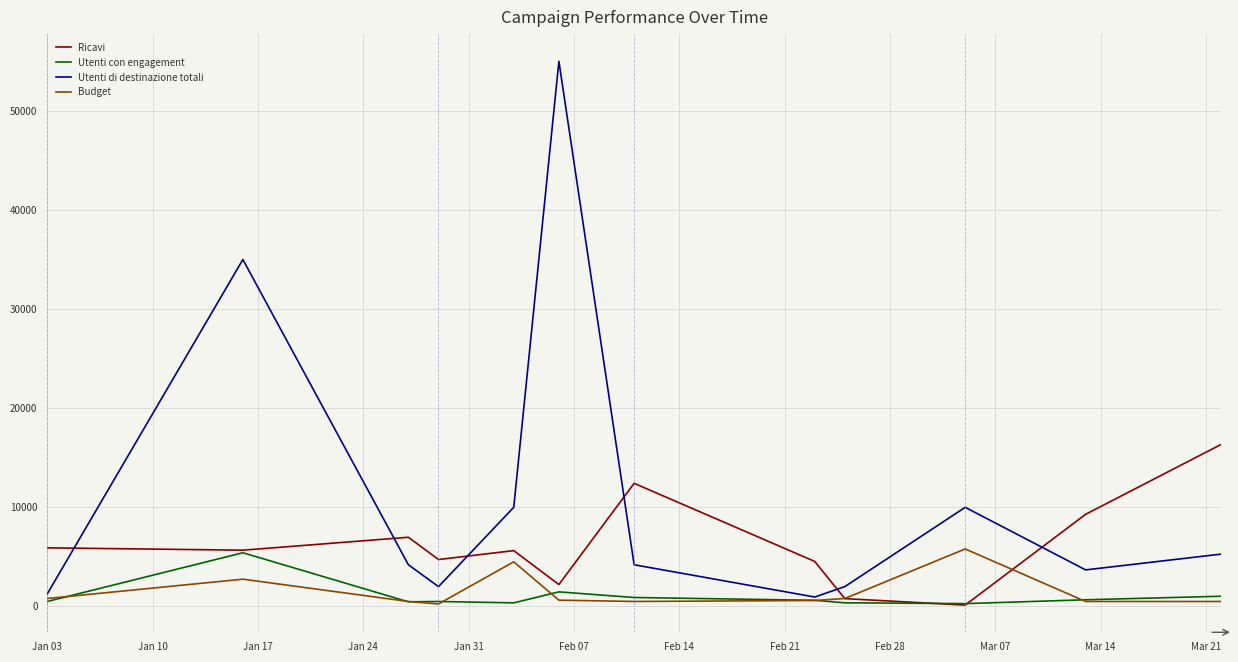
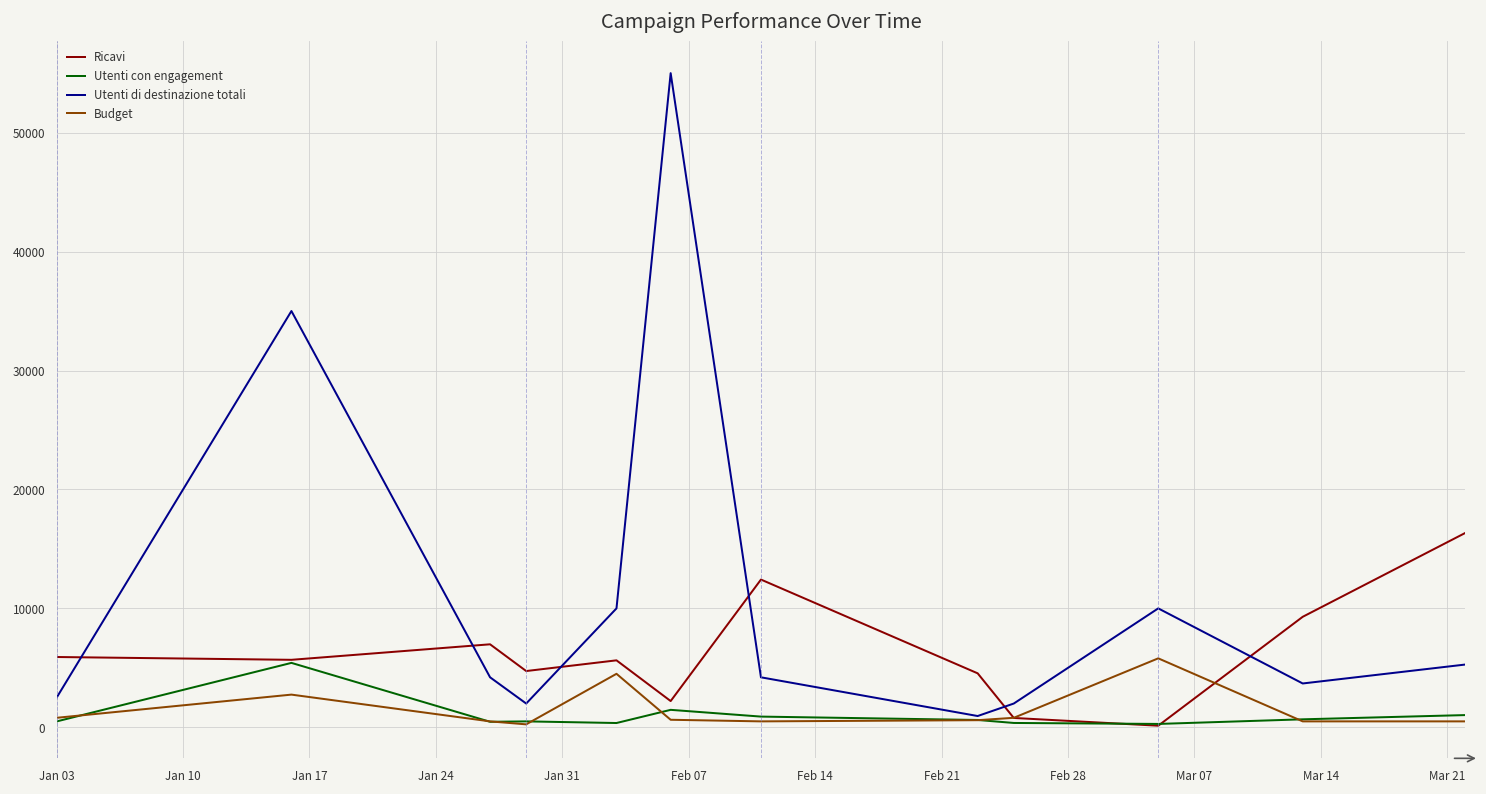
Utenti di destinazione totali, Jan 03: 1000 -> 3000
